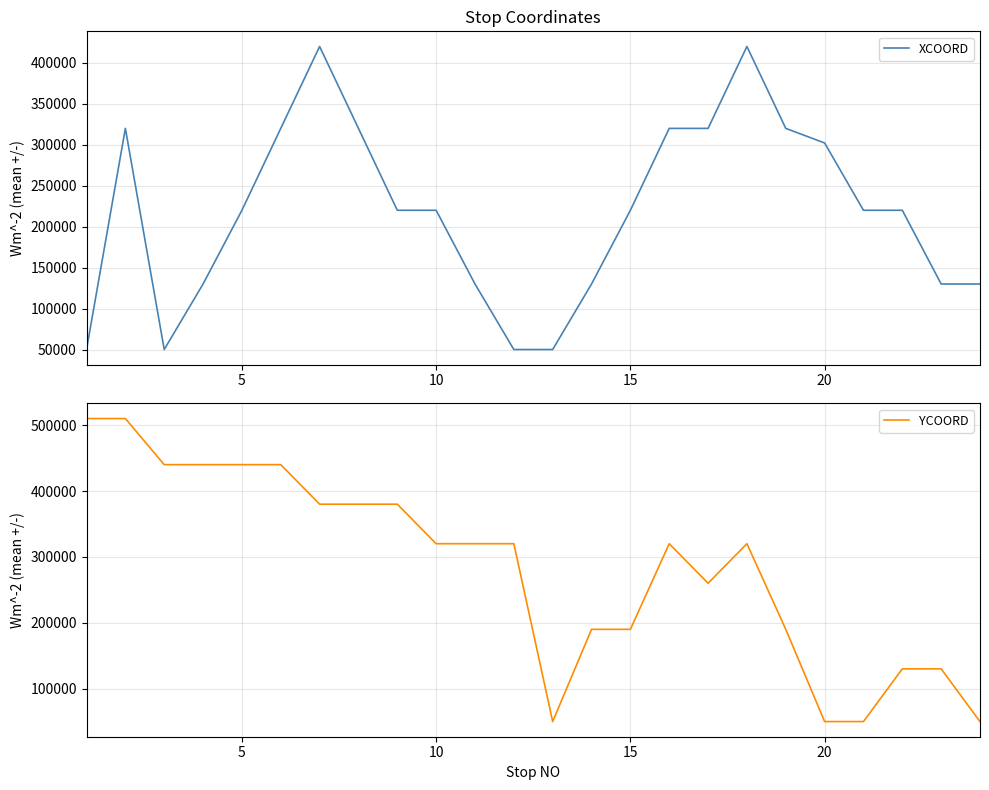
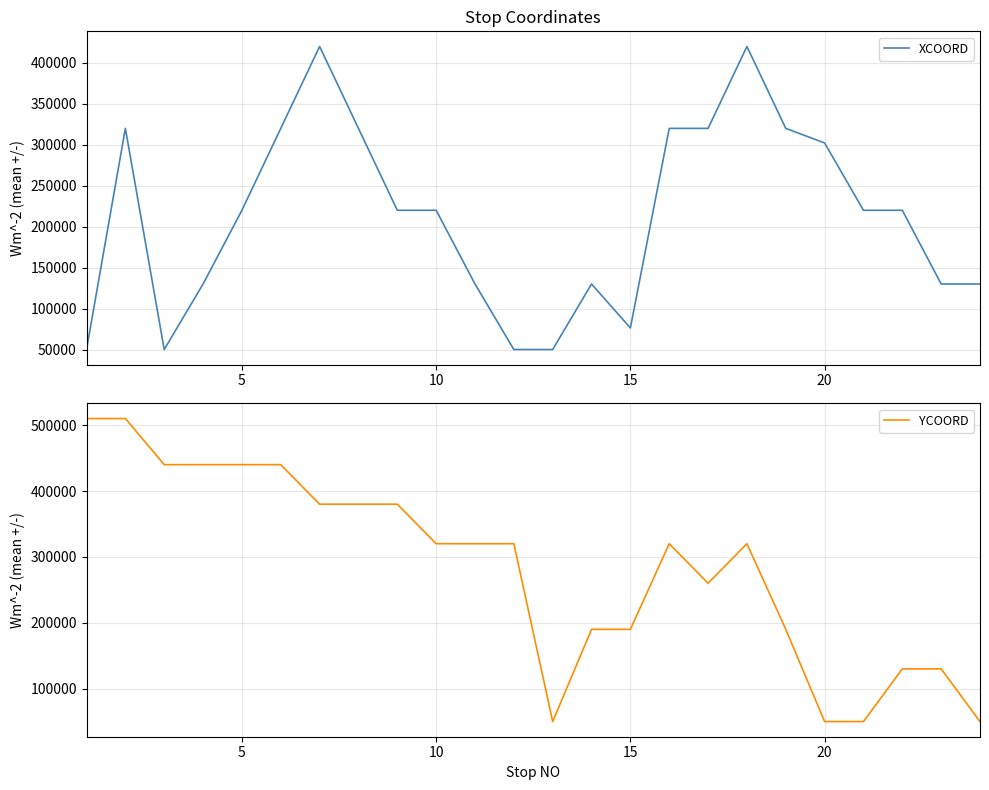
Stop Coordinates, 15: 220000 -> 80000
